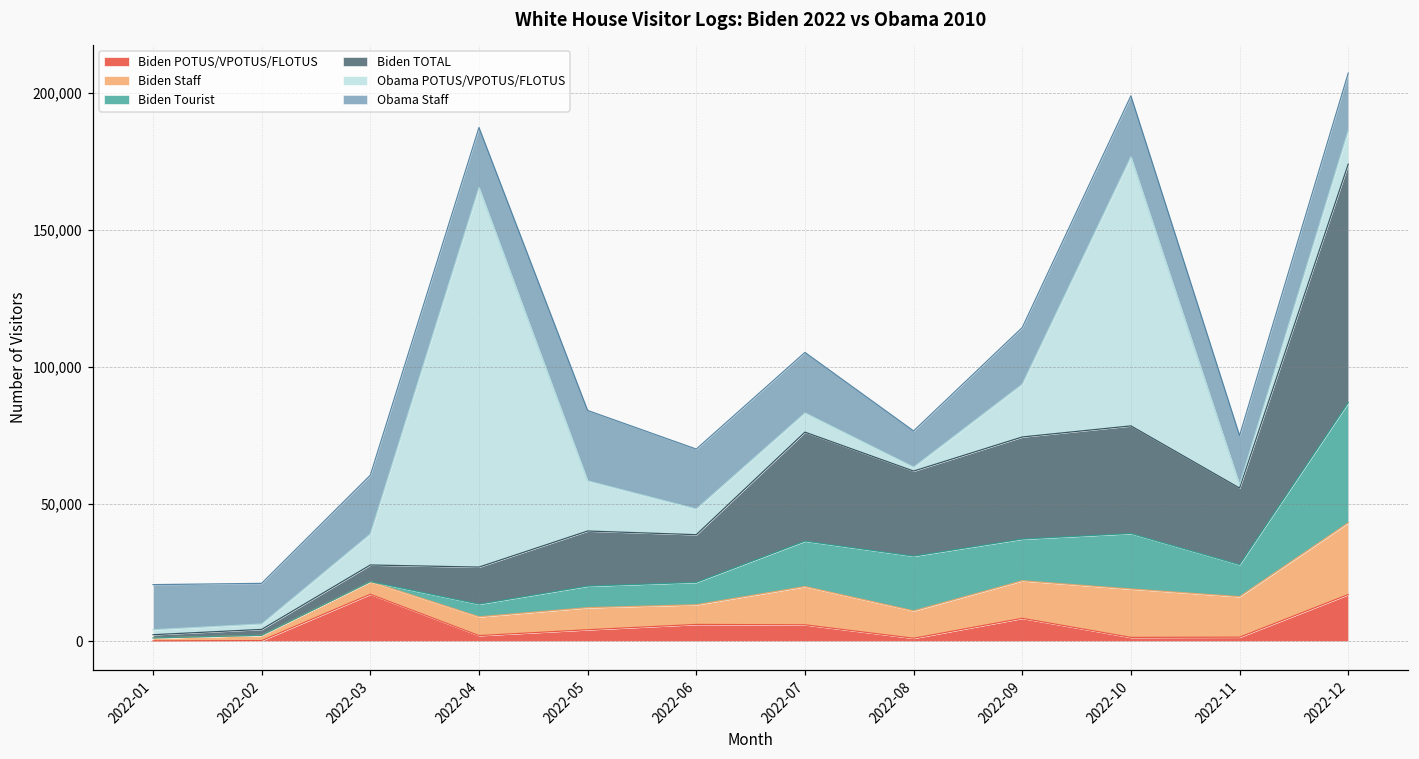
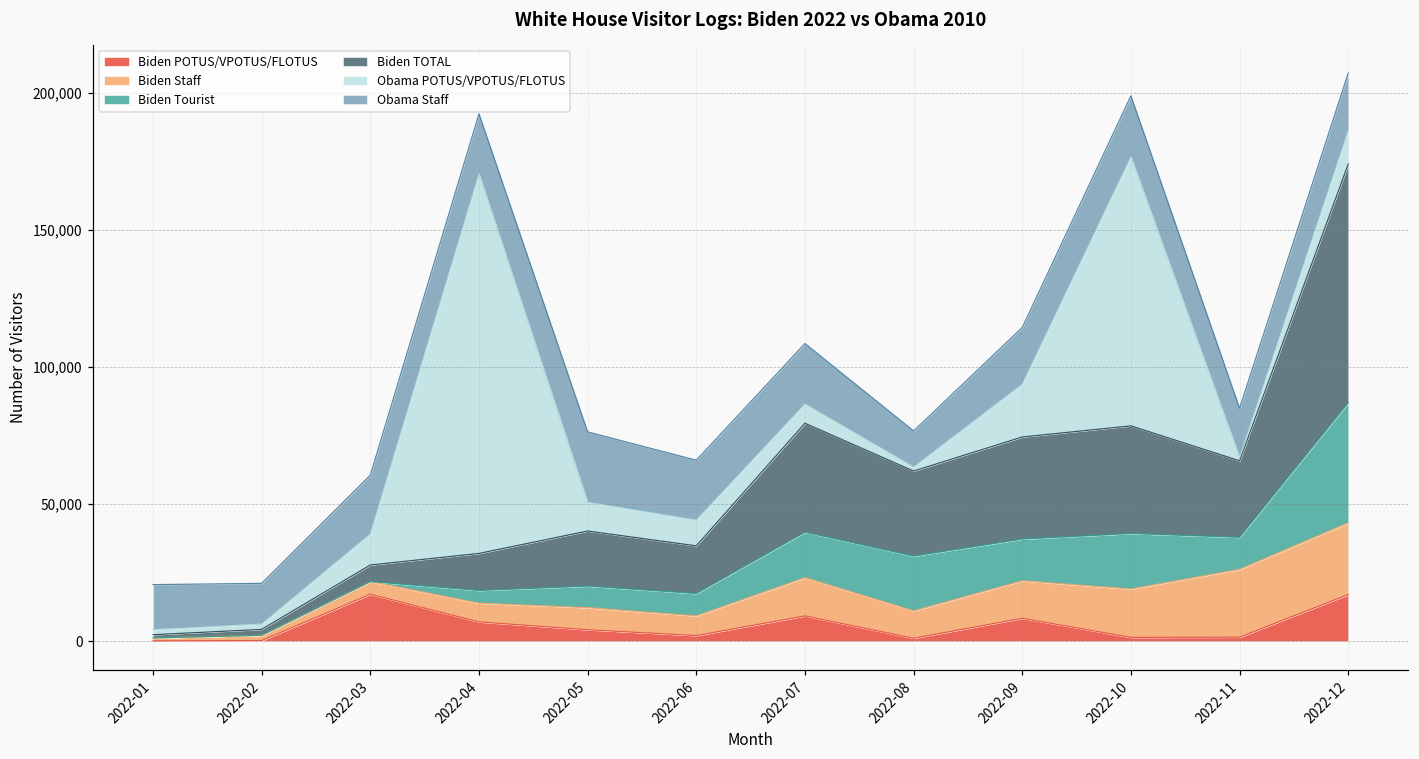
Biden POTUS/VPOTUS/FLOTUS, 2022-04: 2,000 -> 7,000
Obama POTUS/VPOTUS/FLOTUS, 2022-05: 18,000 -> 10,000
Biden POTUS/VPOTUS/FLOTUS, 2022-06: 6,000 -> 2,000
Biden POTUS/VPOTUS/FLOTUS, 2022-07: 6,000 -> 9,000
Biden Staff, 2022-11: 15,000 -> 25,000
